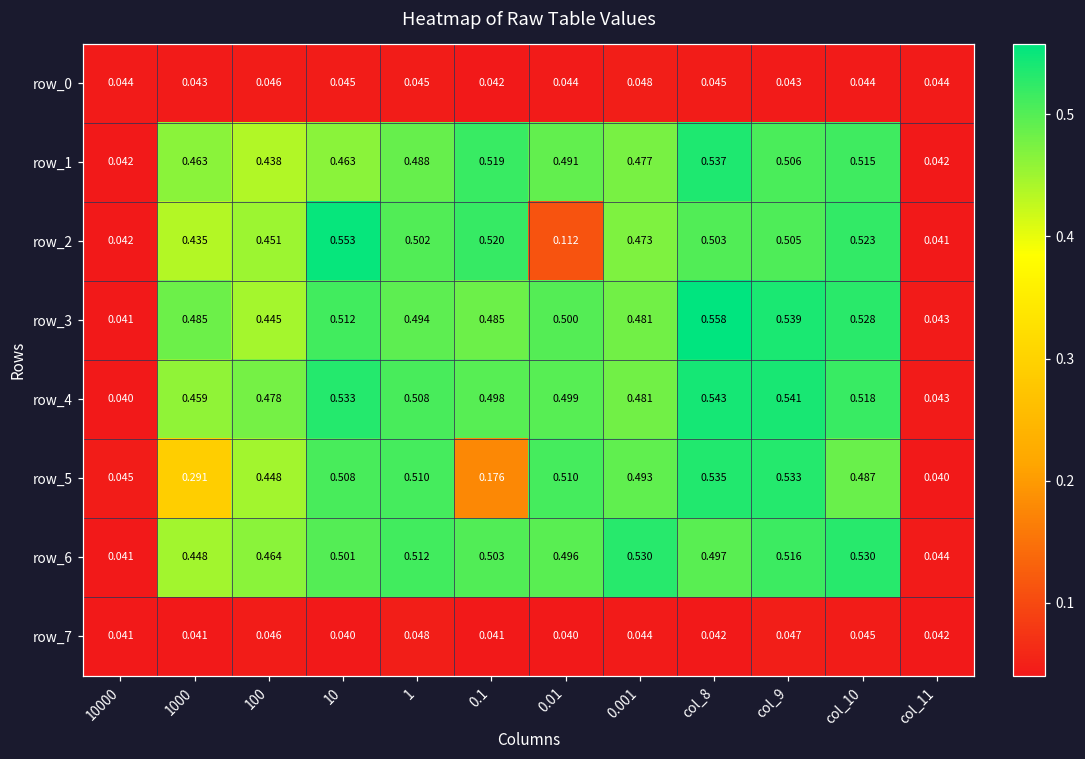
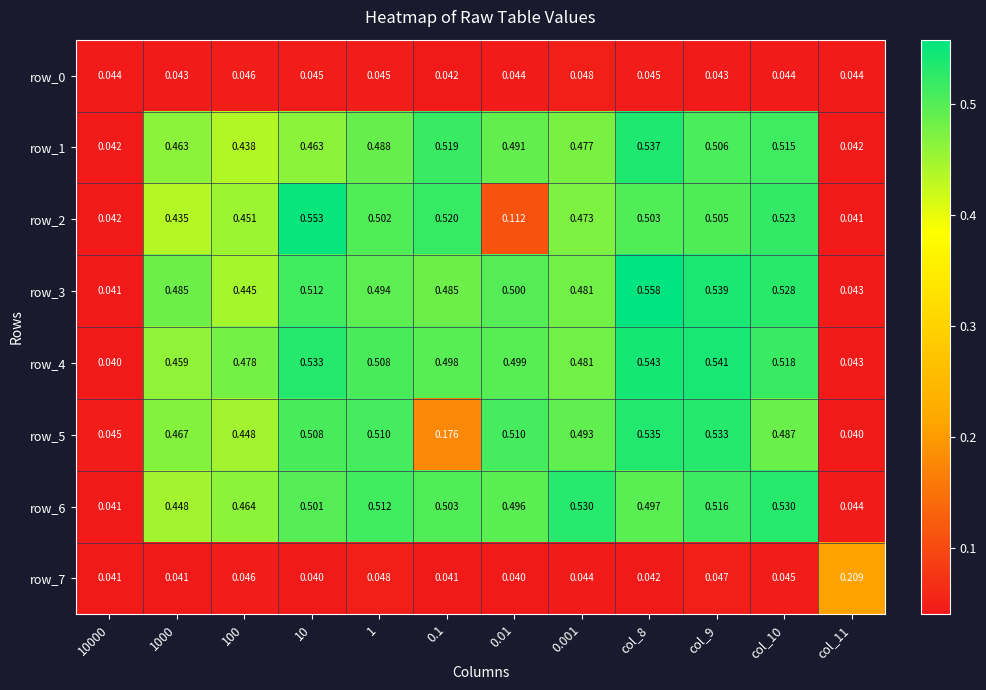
row_5, 1000: 0.291 -> 0.467
row_7, col_11: 0.042 -> 0.209
